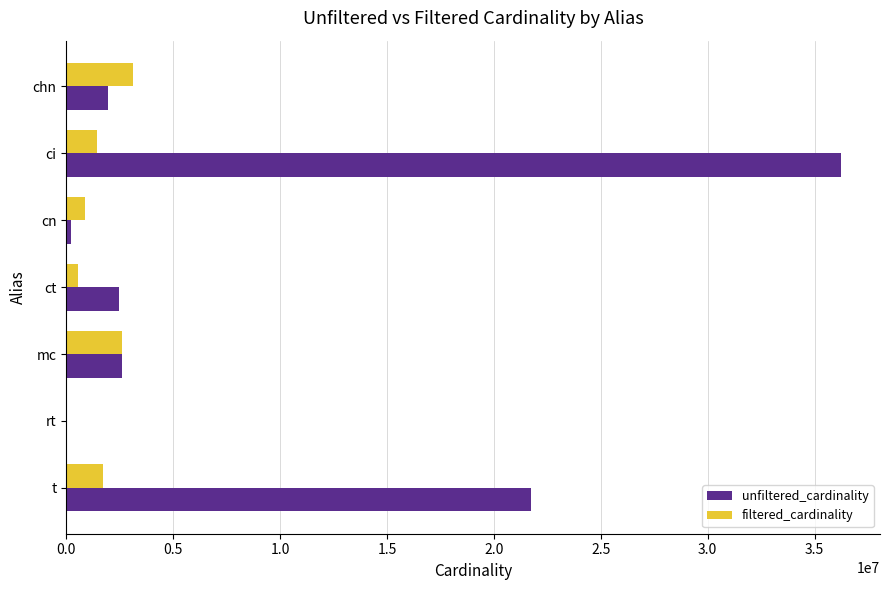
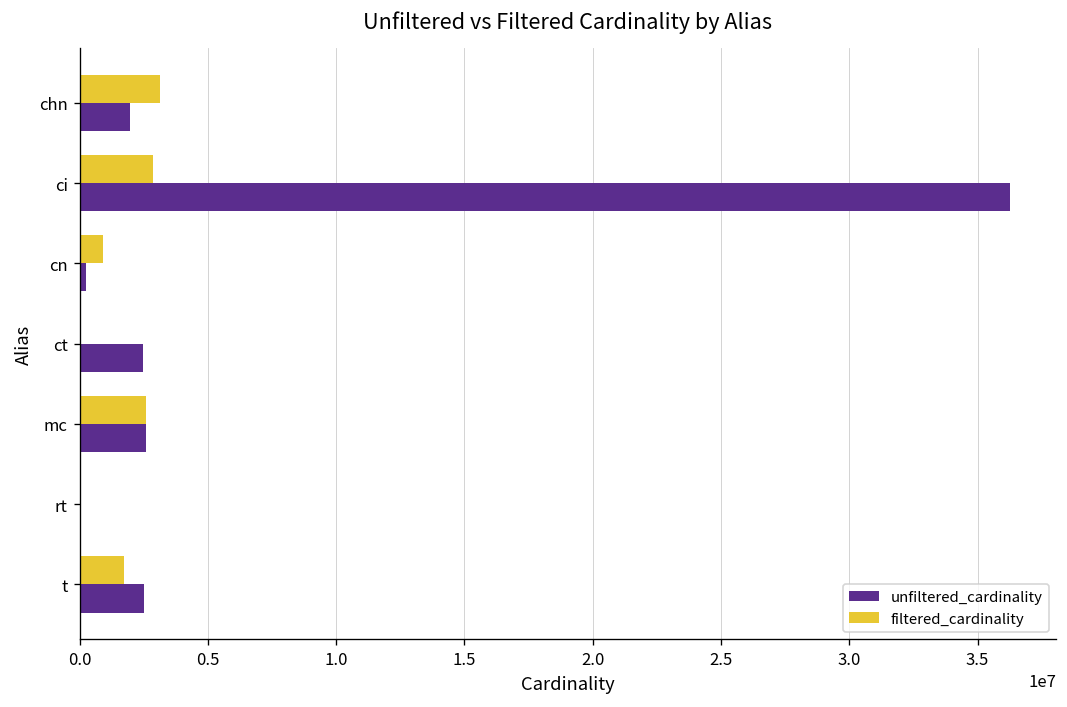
filtered_cardinality, ci: 1400000 -> 2900000
filtered_cardinality, ct: 500000 -> 0
unfiltered_cardinality, t: 21800000 -> 2500000
